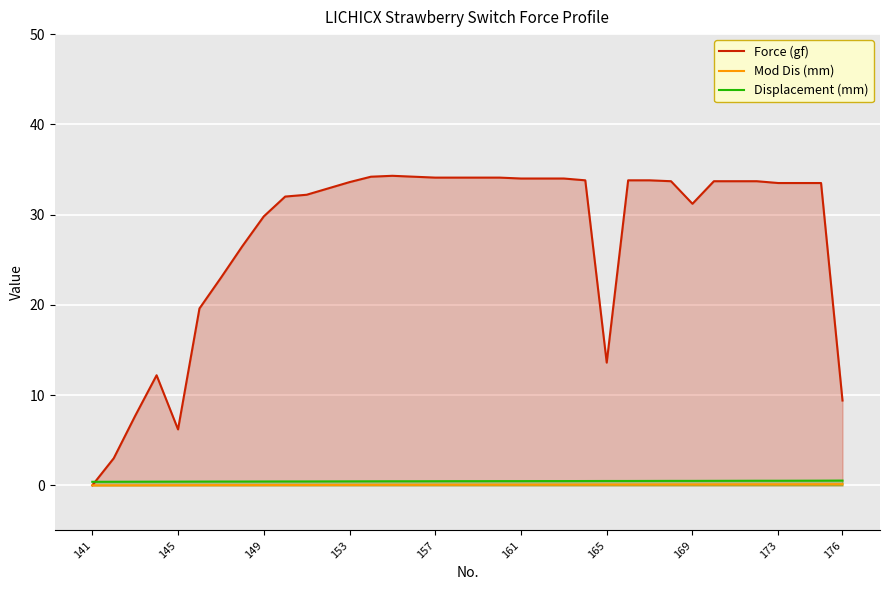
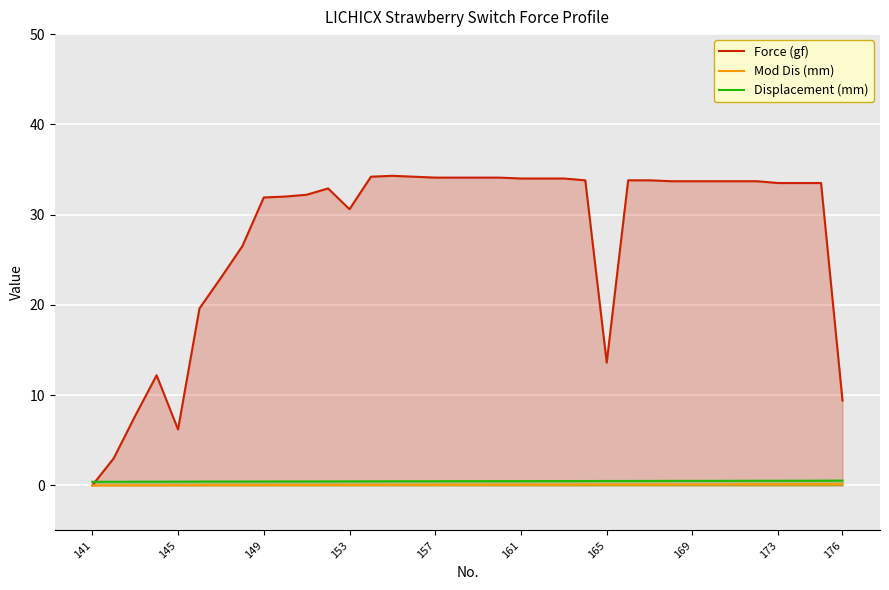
Force (gf), 149: 30 -> 32
Force (gf), 153: 34 -> 31
Force (gf), 169: 31 -> 34
